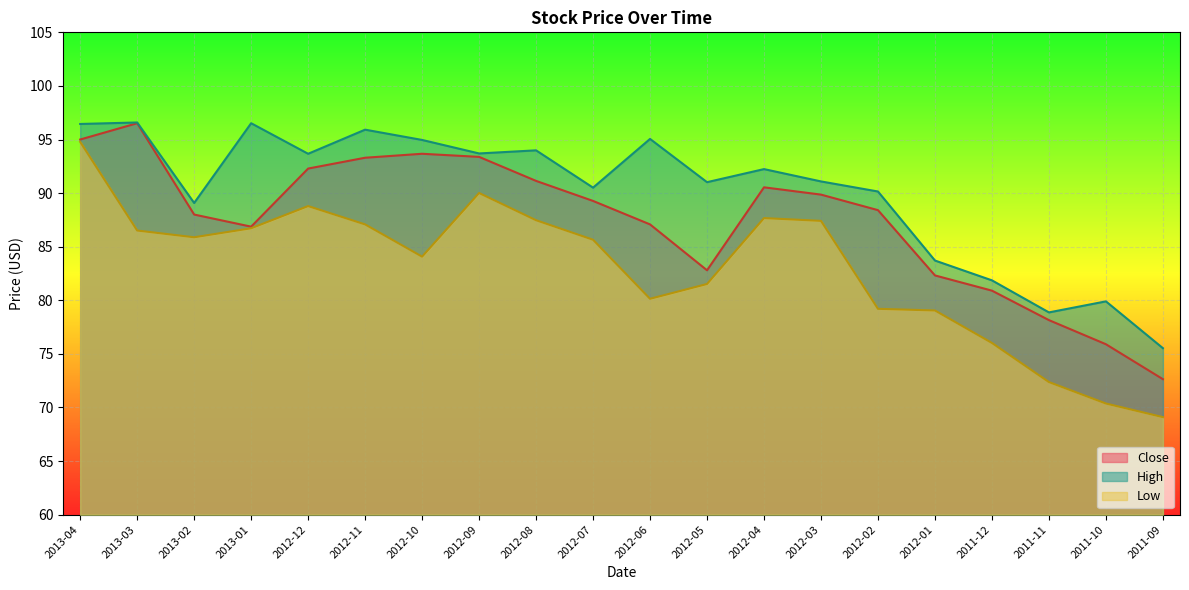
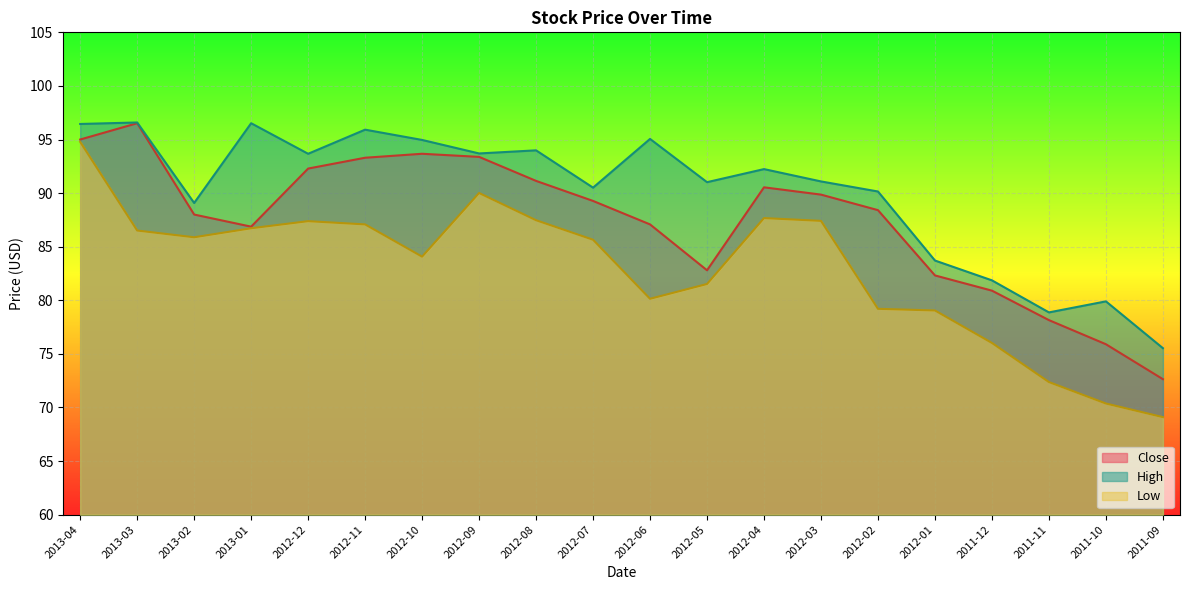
Low, 2012-12: 88.8 -> 87.4
